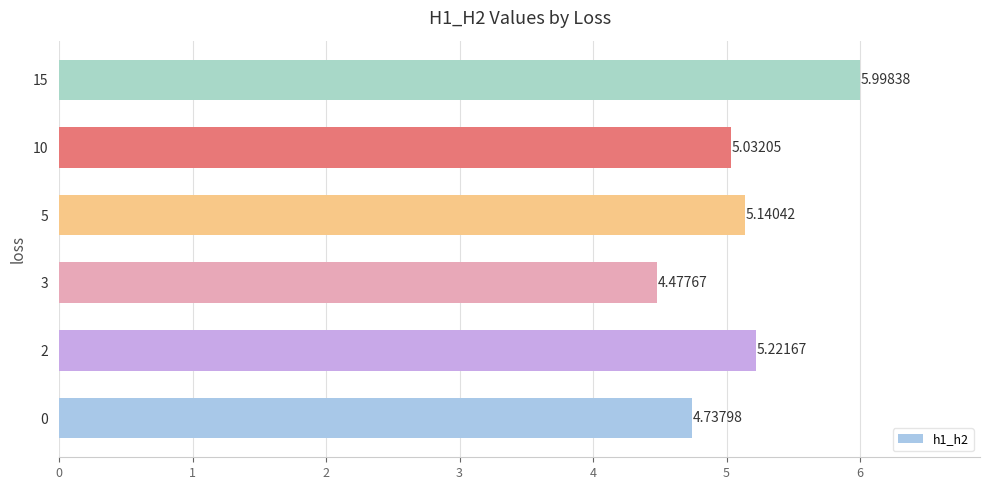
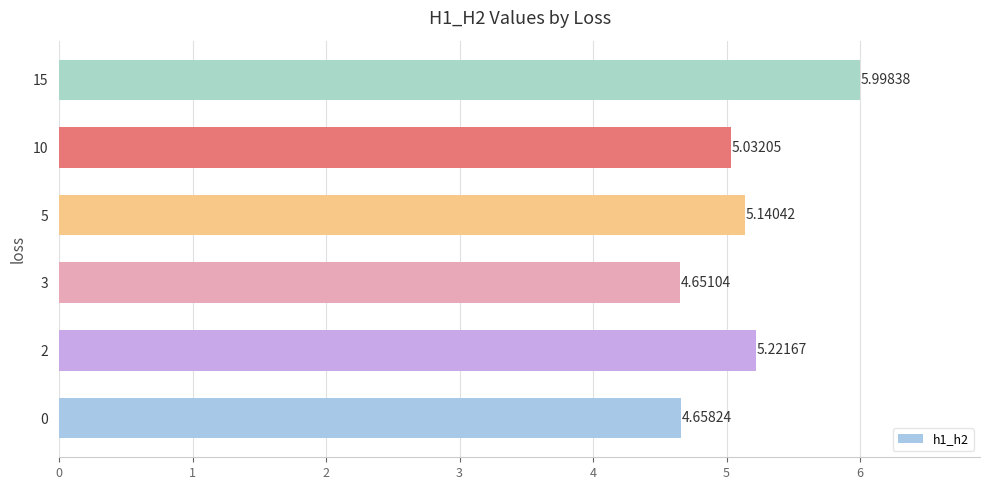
3: 4.47767 -> 4.65104
0: 4.73798 -> 4.65824
